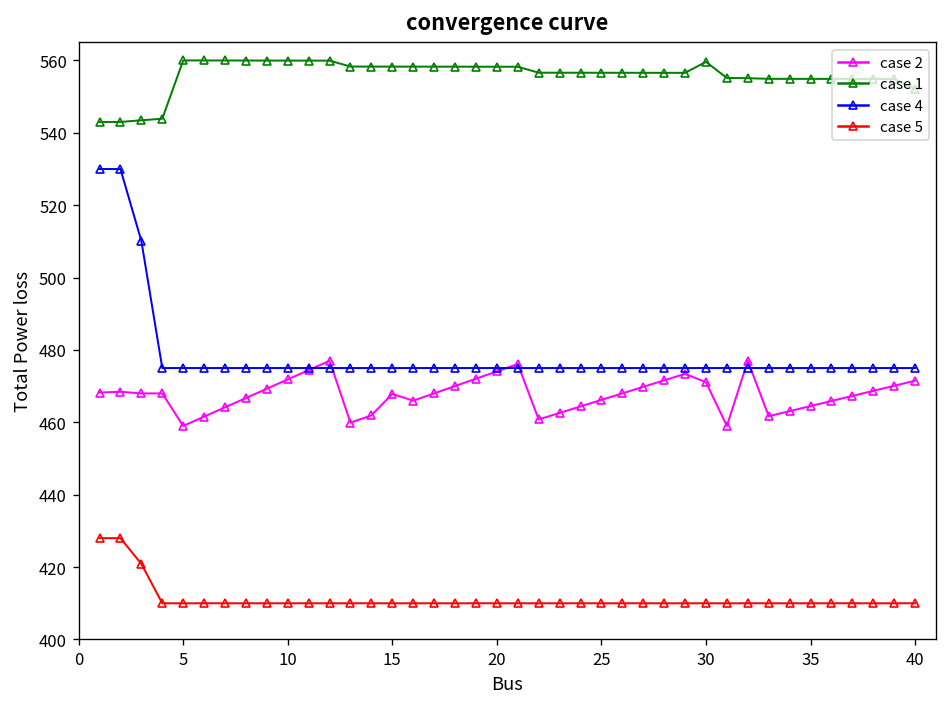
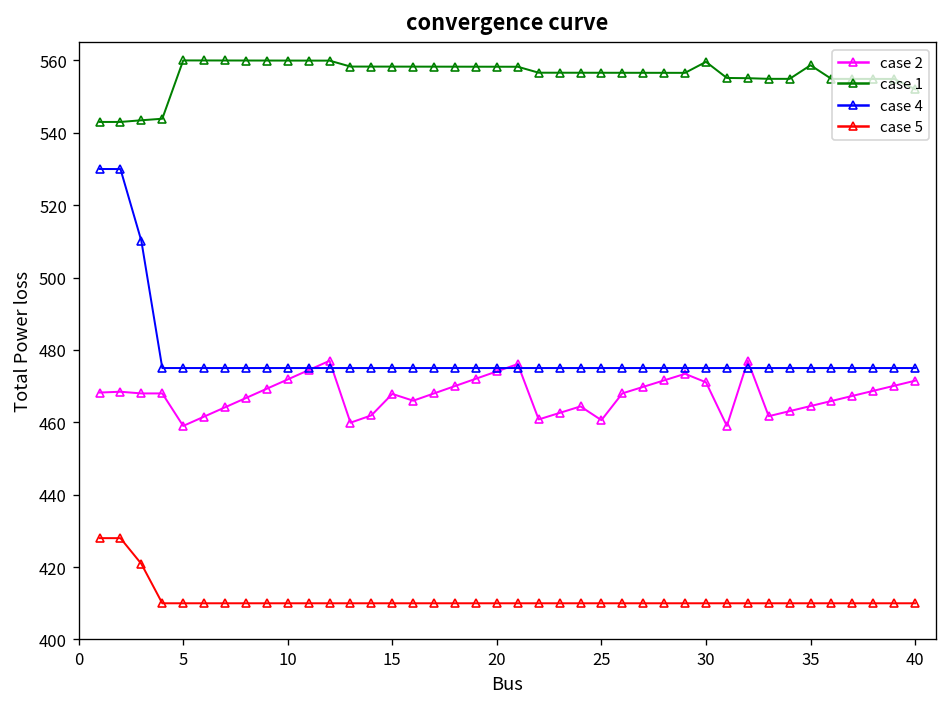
case 2, 25: 466 -> 461
case 1, 35: 555 -> 559
